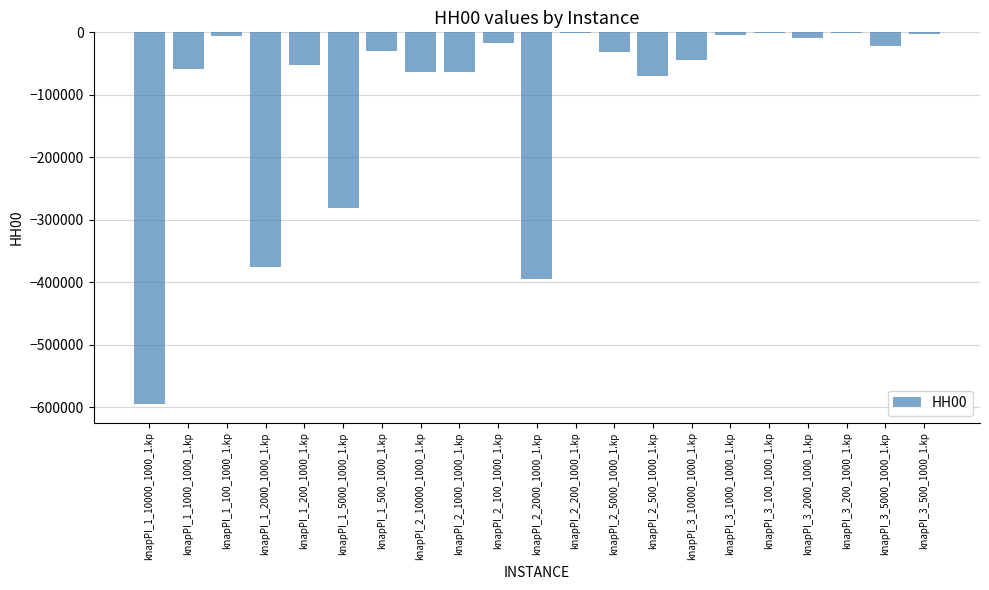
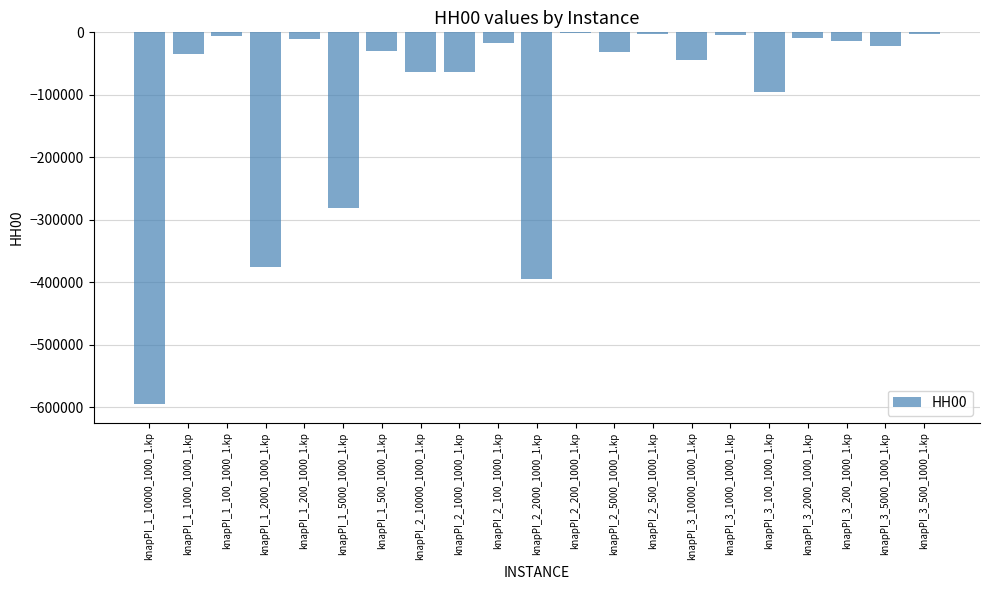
knapPI_1_1000_1000_1.kp: -60000 -> -30000
knapPI_1_200_1000_1.kp: -50000 -> -10000
knapPI_2_500_1000_1.kp: -70000 -> 0
knapPI_3_100_1000_1.kp: 0 -> -90000
knapPI_3_200_1000_1.kp: 0 -> -10000
